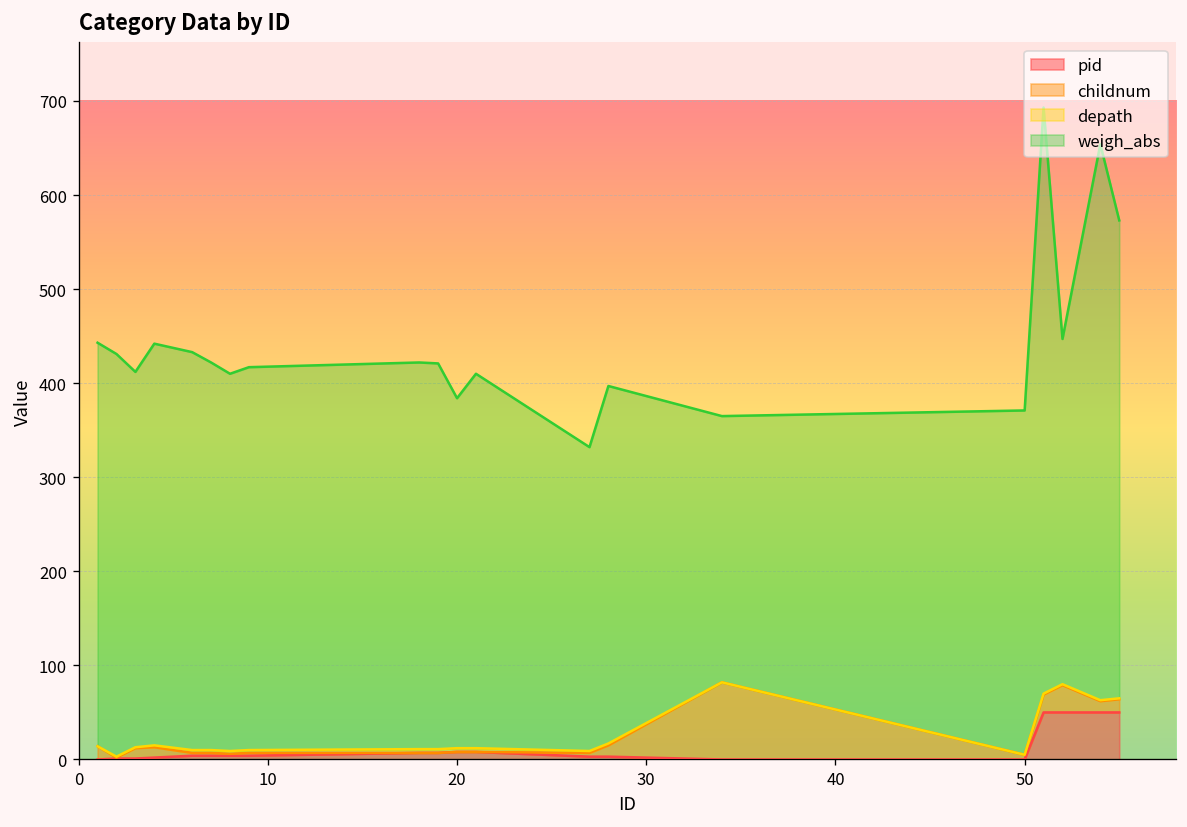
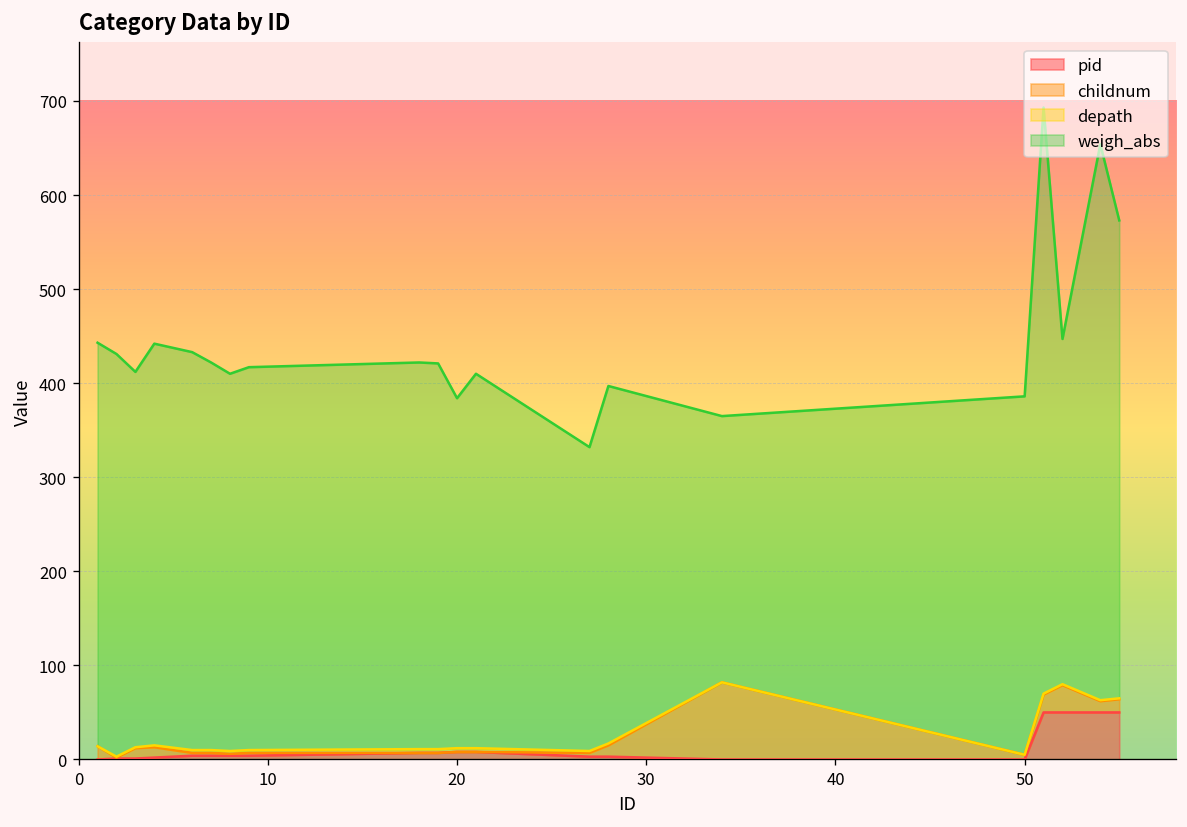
weigh_abs, 50: 370 -> 380
